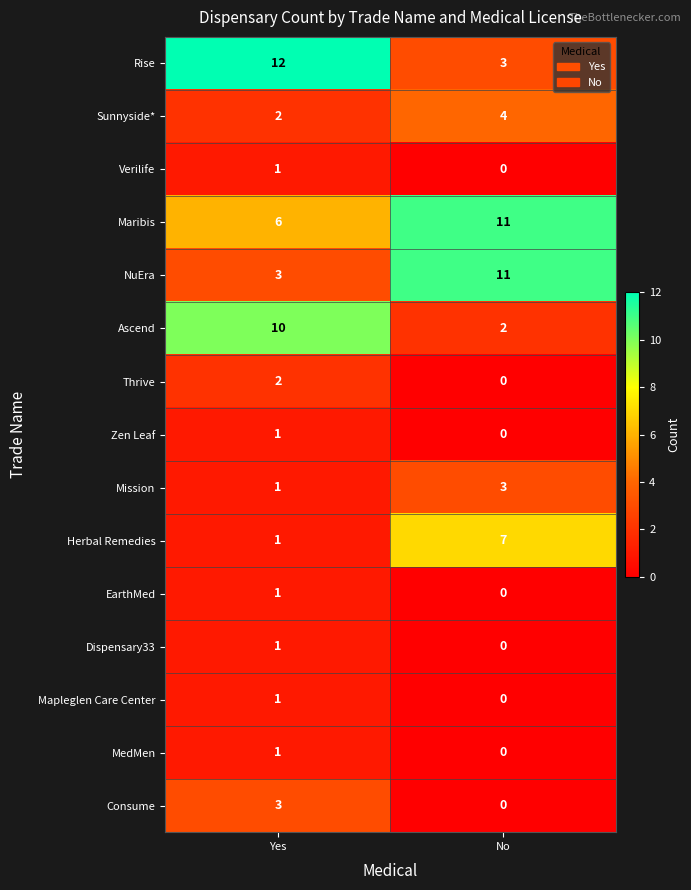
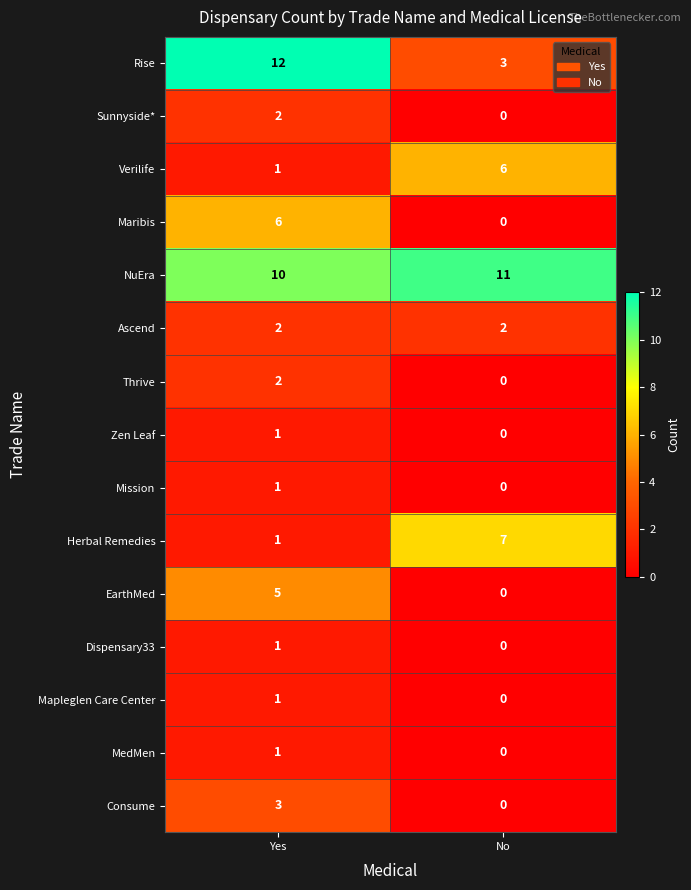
Sunnyside*, No: 4 -> 0
Verilife, No: 0 -> 6
Maribis, No: 11 -> 0
NuEra, Yes: 3 -> 10
Ascend, Yes: 10 -> 2
Mission, No: 3 -> 0
EarthMed, Yes: 1 -> 5
